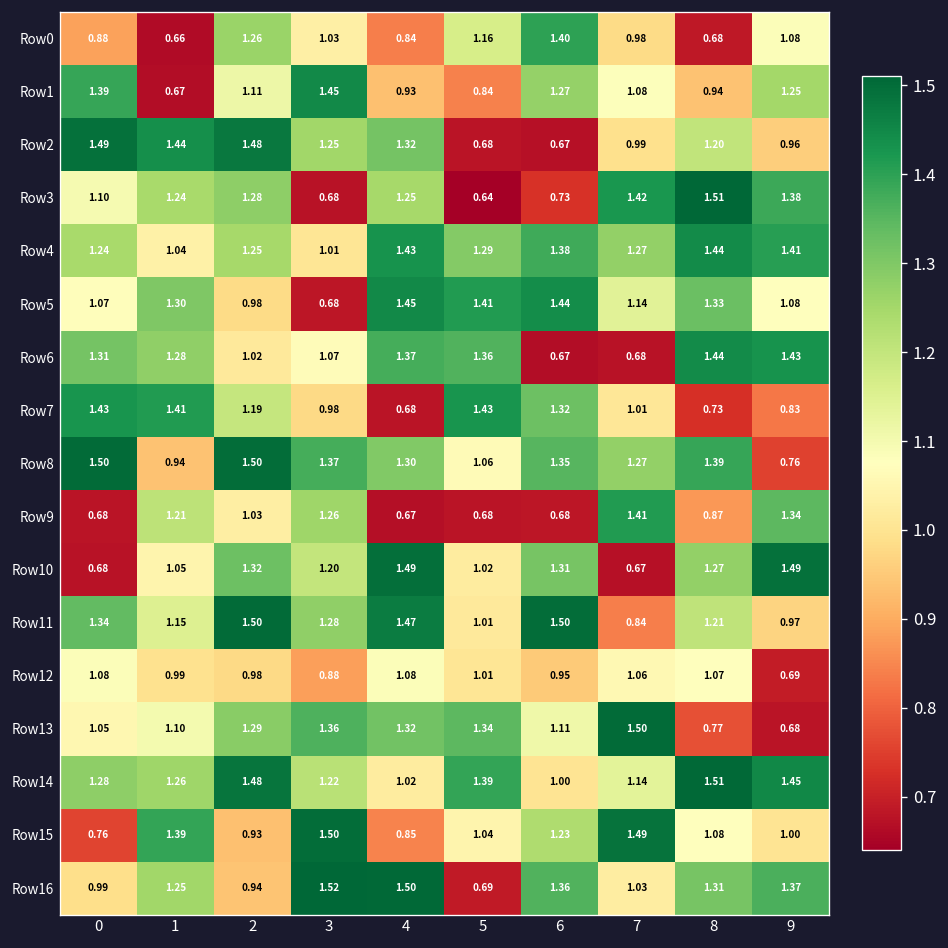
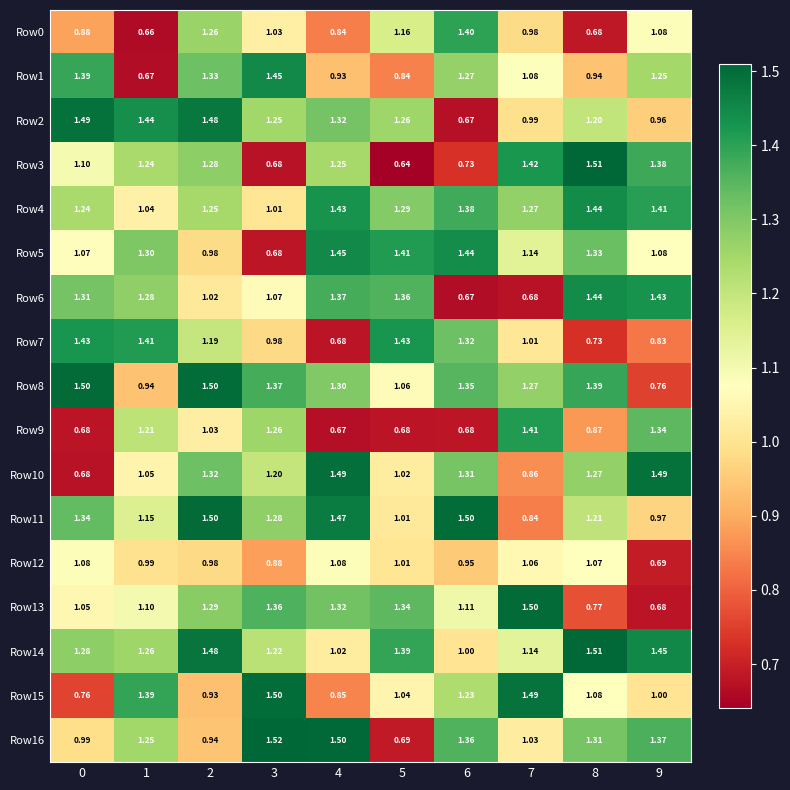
Row1, 2: 1.11 -> 1.33
Row2, 5: 0.68 -> 1.26
Row10, 7: 0.67 -> 0.86
